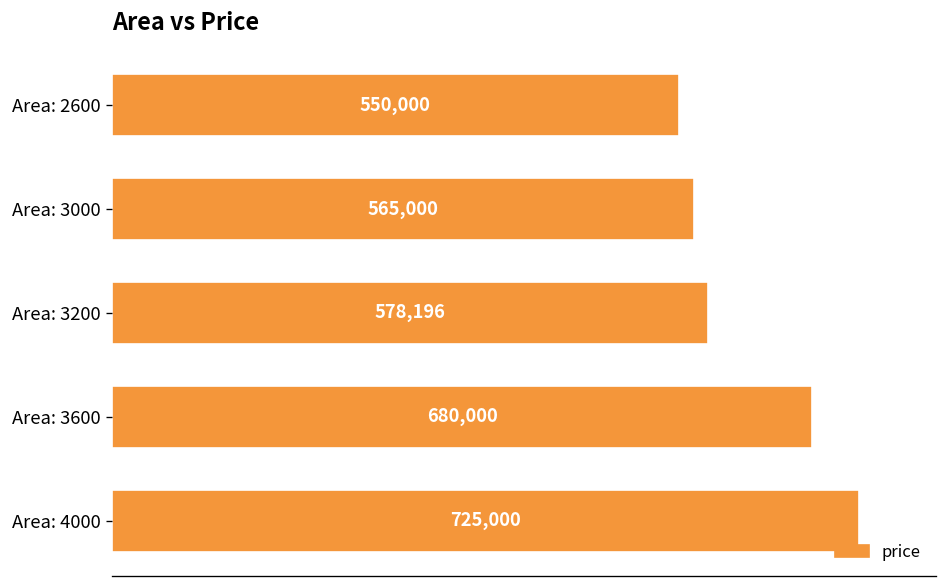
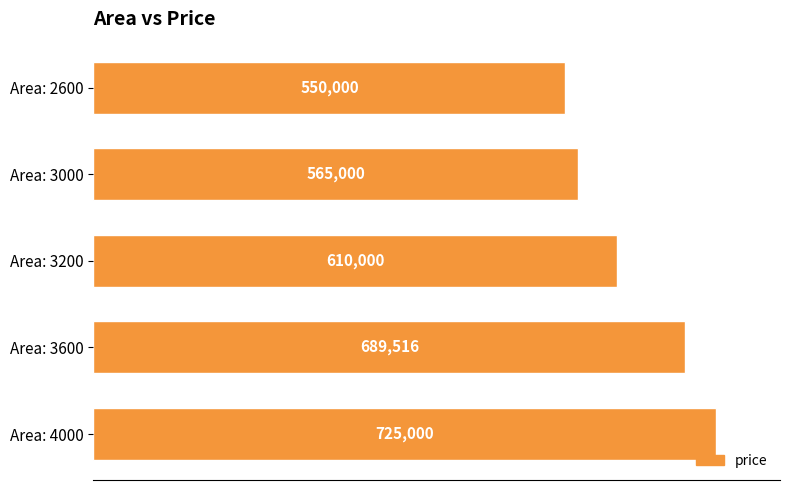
Area: 3200: 578,196 -> 610,000
Area: 3600: 680,000 -> 689,516
